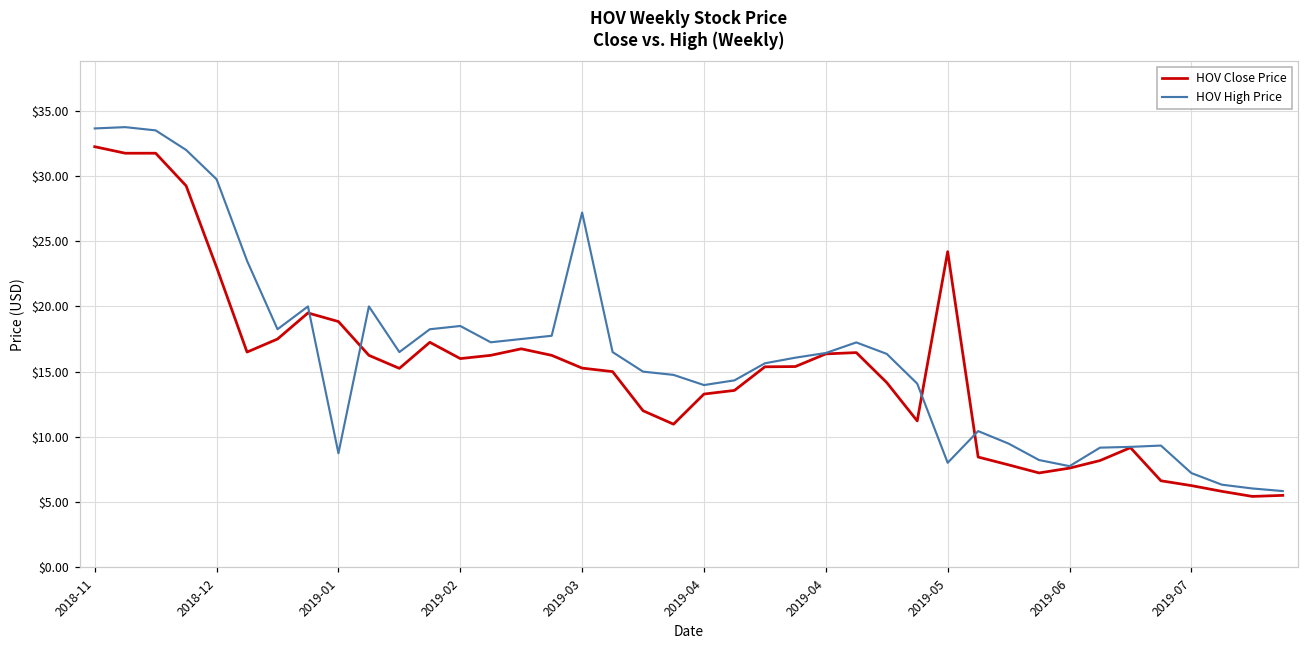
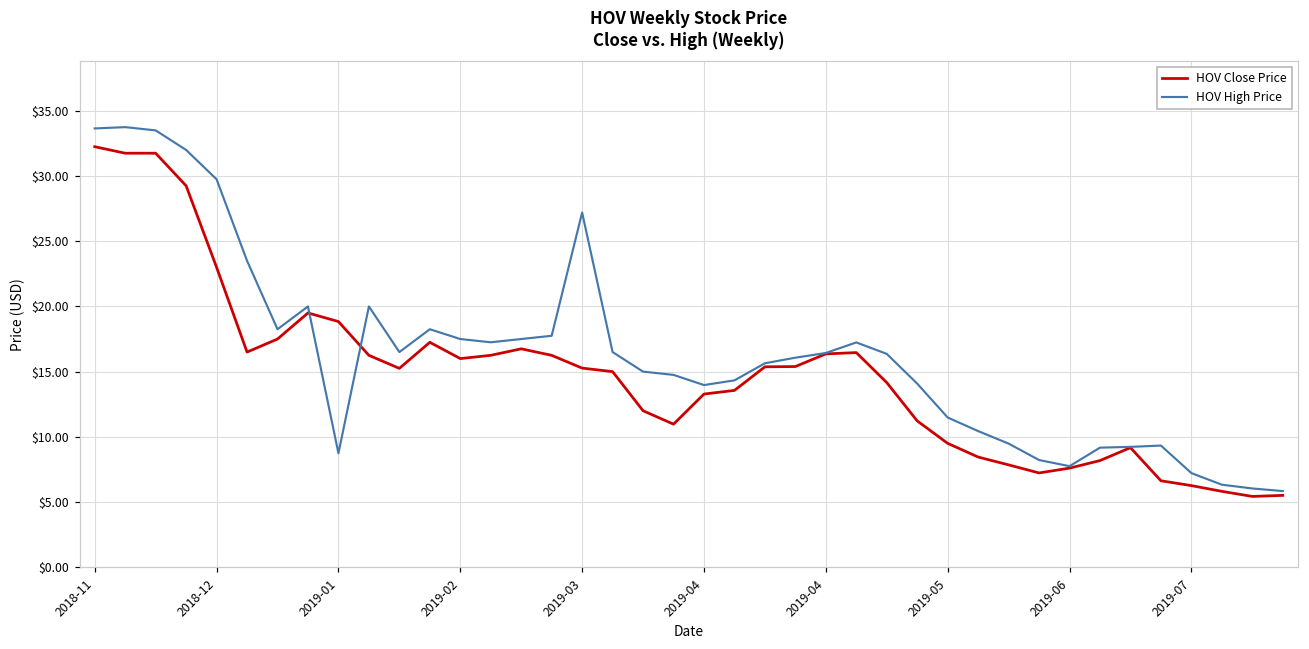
HOV High Price, 2019-02: $18.5 -> $17.5
HOV Close Price, 2019-05: $24.2 -> $9.5
HOV High Price, 2019-05: $8.0 -> $11.5
